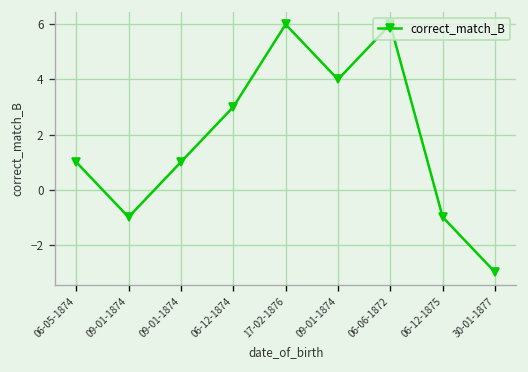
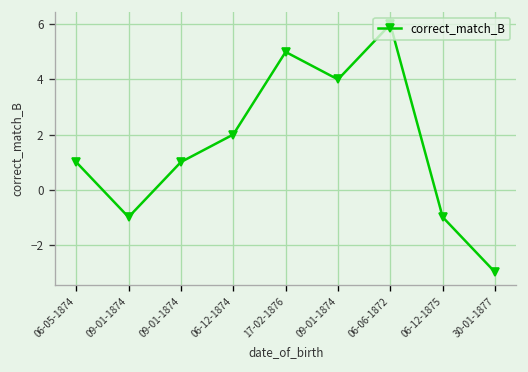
06-12-1874: 3 -> 2
17-02-1876: 6 -> 5
